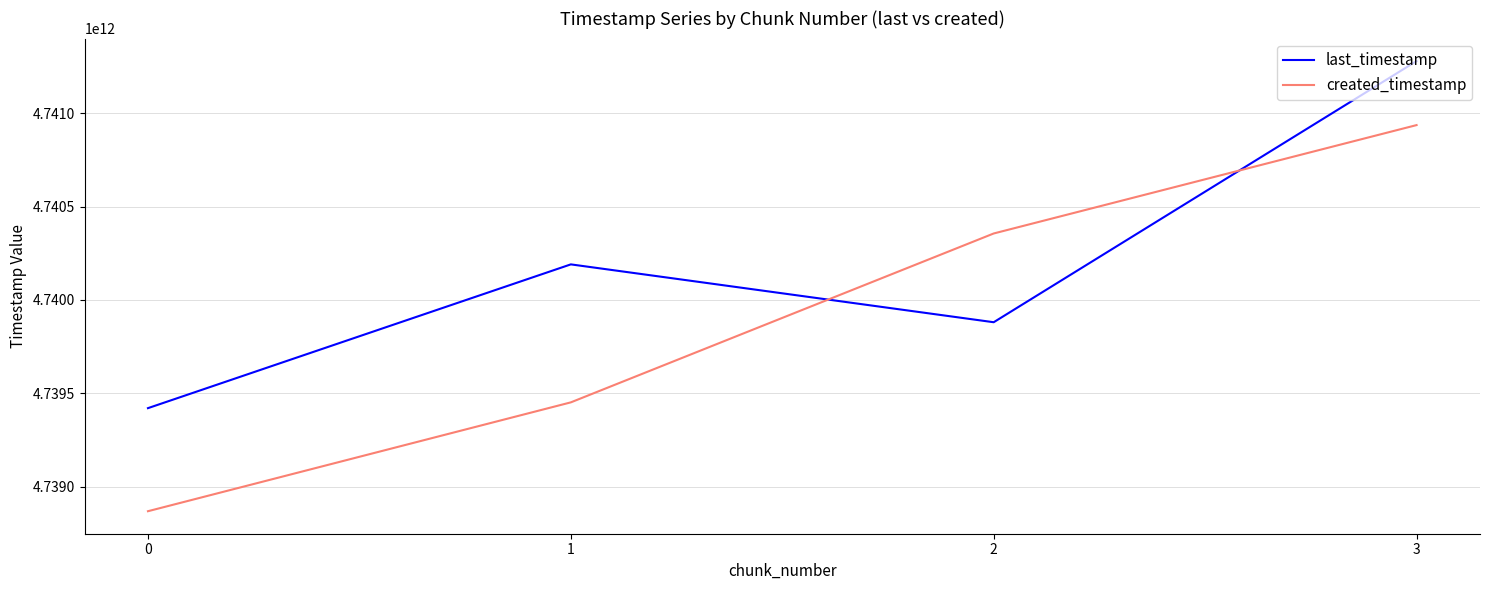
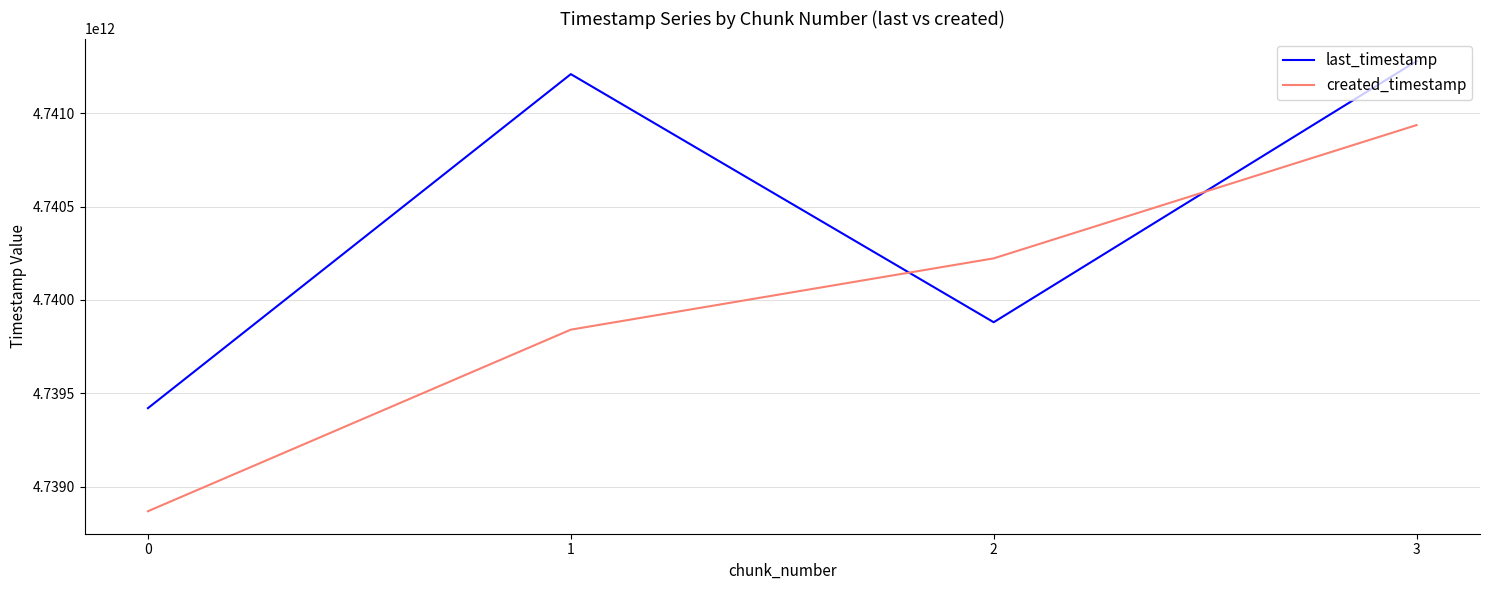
last_timestamp, 1: 4740190000000 -> 4741210000000
created_timestamp, 1: 4739450000000 -> 4739840000000
created_timestamp, 2: 4740360000000 -> 4740220000000
